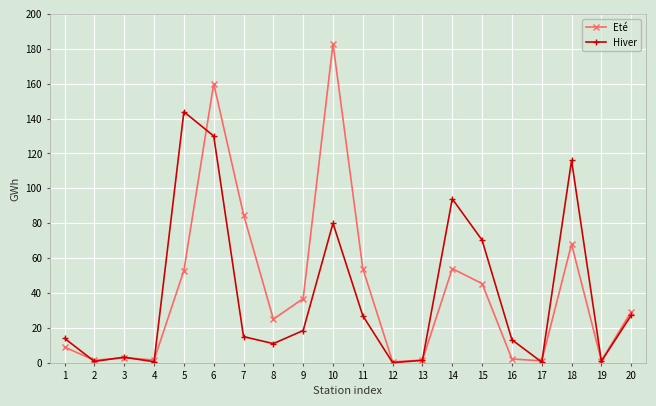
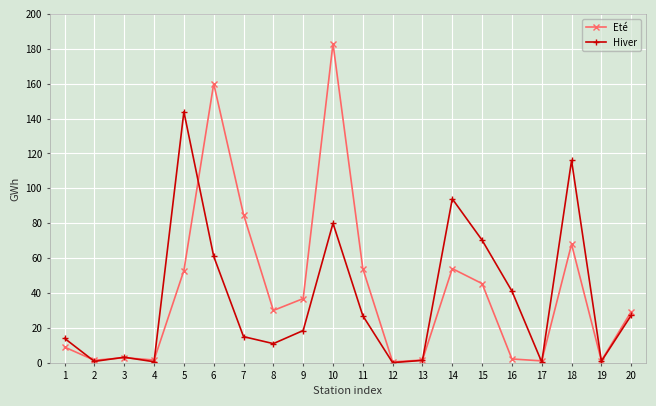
Hiver, 6: 130 -> 61
Eté, 8: 25 -> 30
Hiver, 16: 13 -> 41
